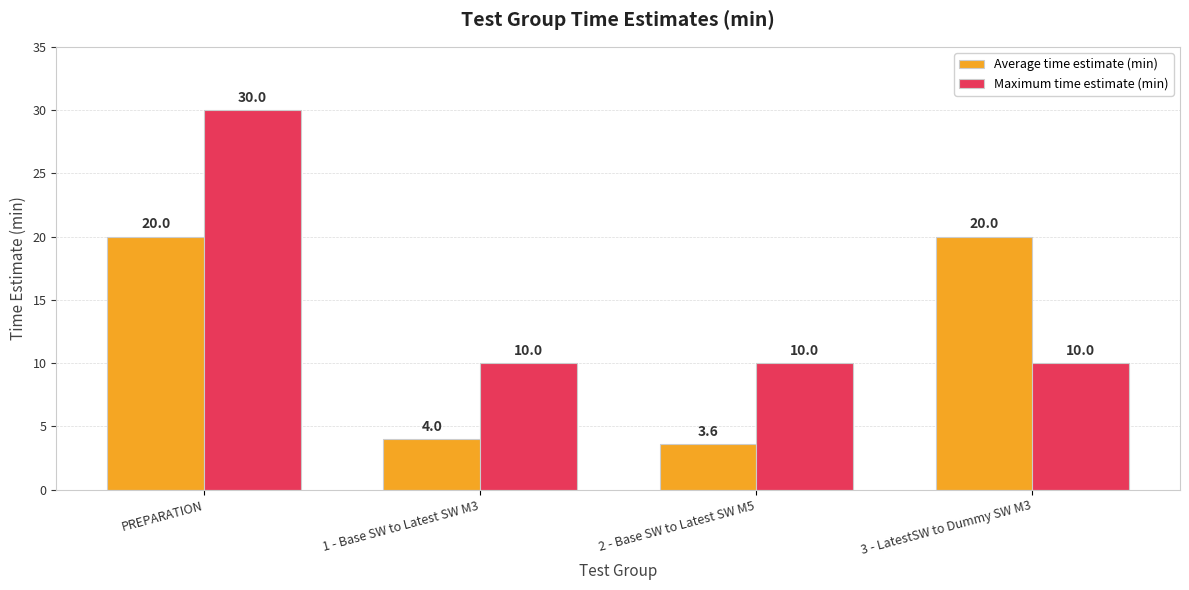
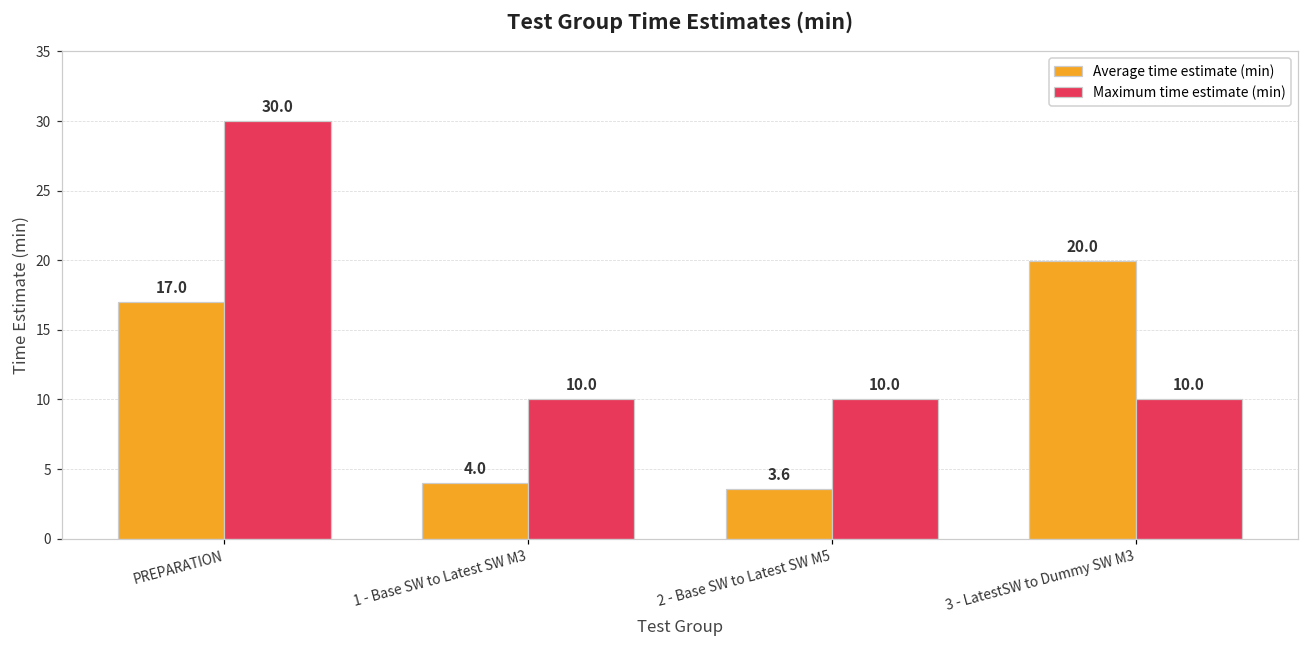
Average time estimate (min), PREPARATION: 20.0 -> 17.0
